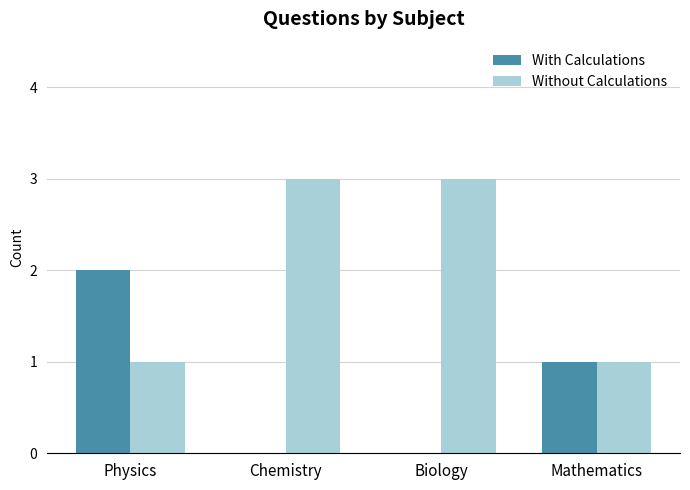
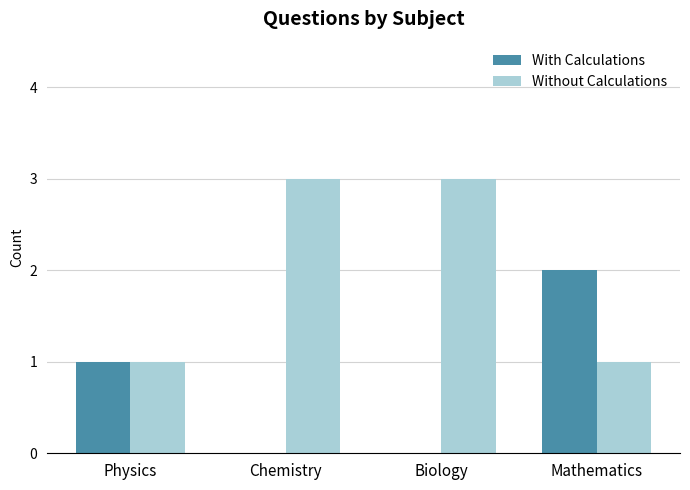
With Calculations, Physics: 2 -> 1
With Calculations, Mathematics: 1 -> 2
